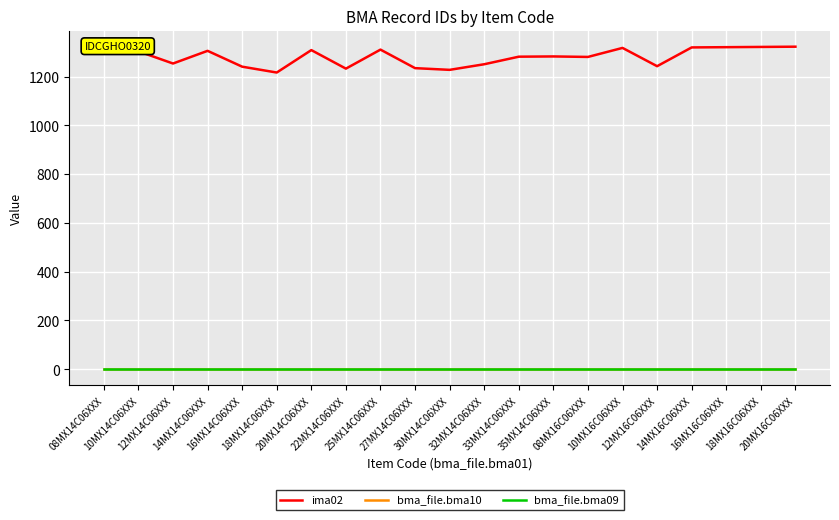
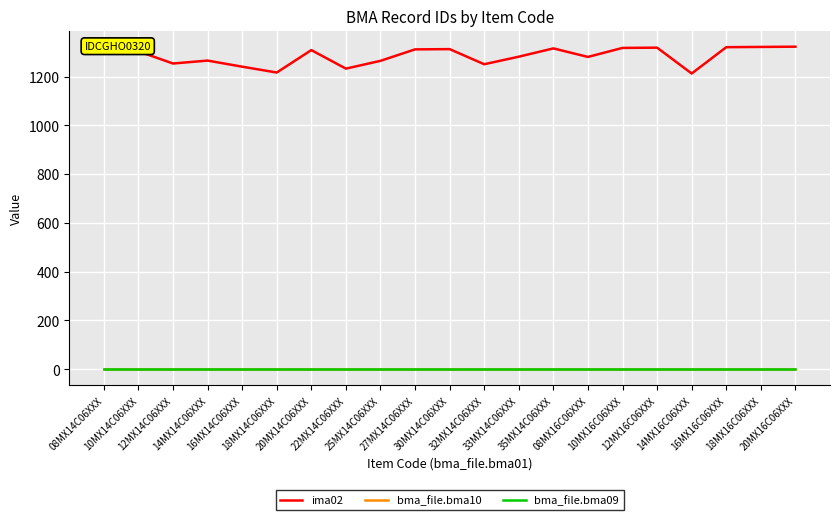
ima02, 14MX14C06XXX: 1310 -> 1270
ima02, 25MX14C06XXX: 1310 -> 1270
ima02, 27MX14C06XXX: 1240 -> 1310
ima02, 30MX14C06XXX: 1230 -> 1310
ima02, 35MX14C06XXX: 1280 -> 1320
ima02, 12MX16C06XXX: 1240 -> 1320
ima02, 14MX16C06XXX: 1320 -> 1210
